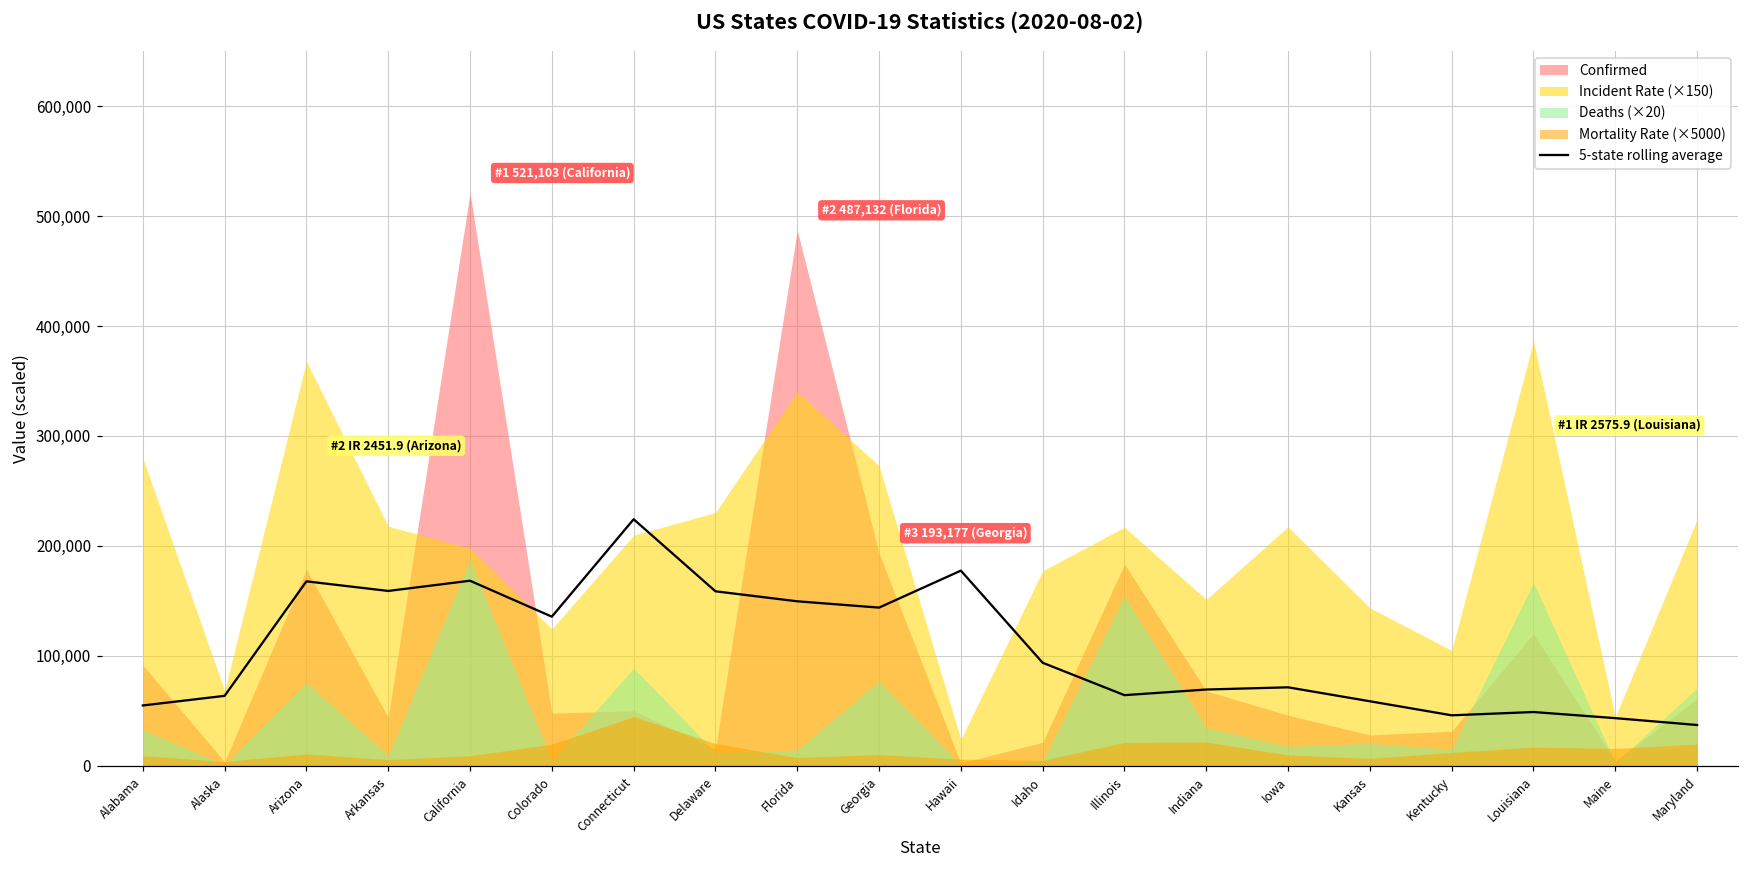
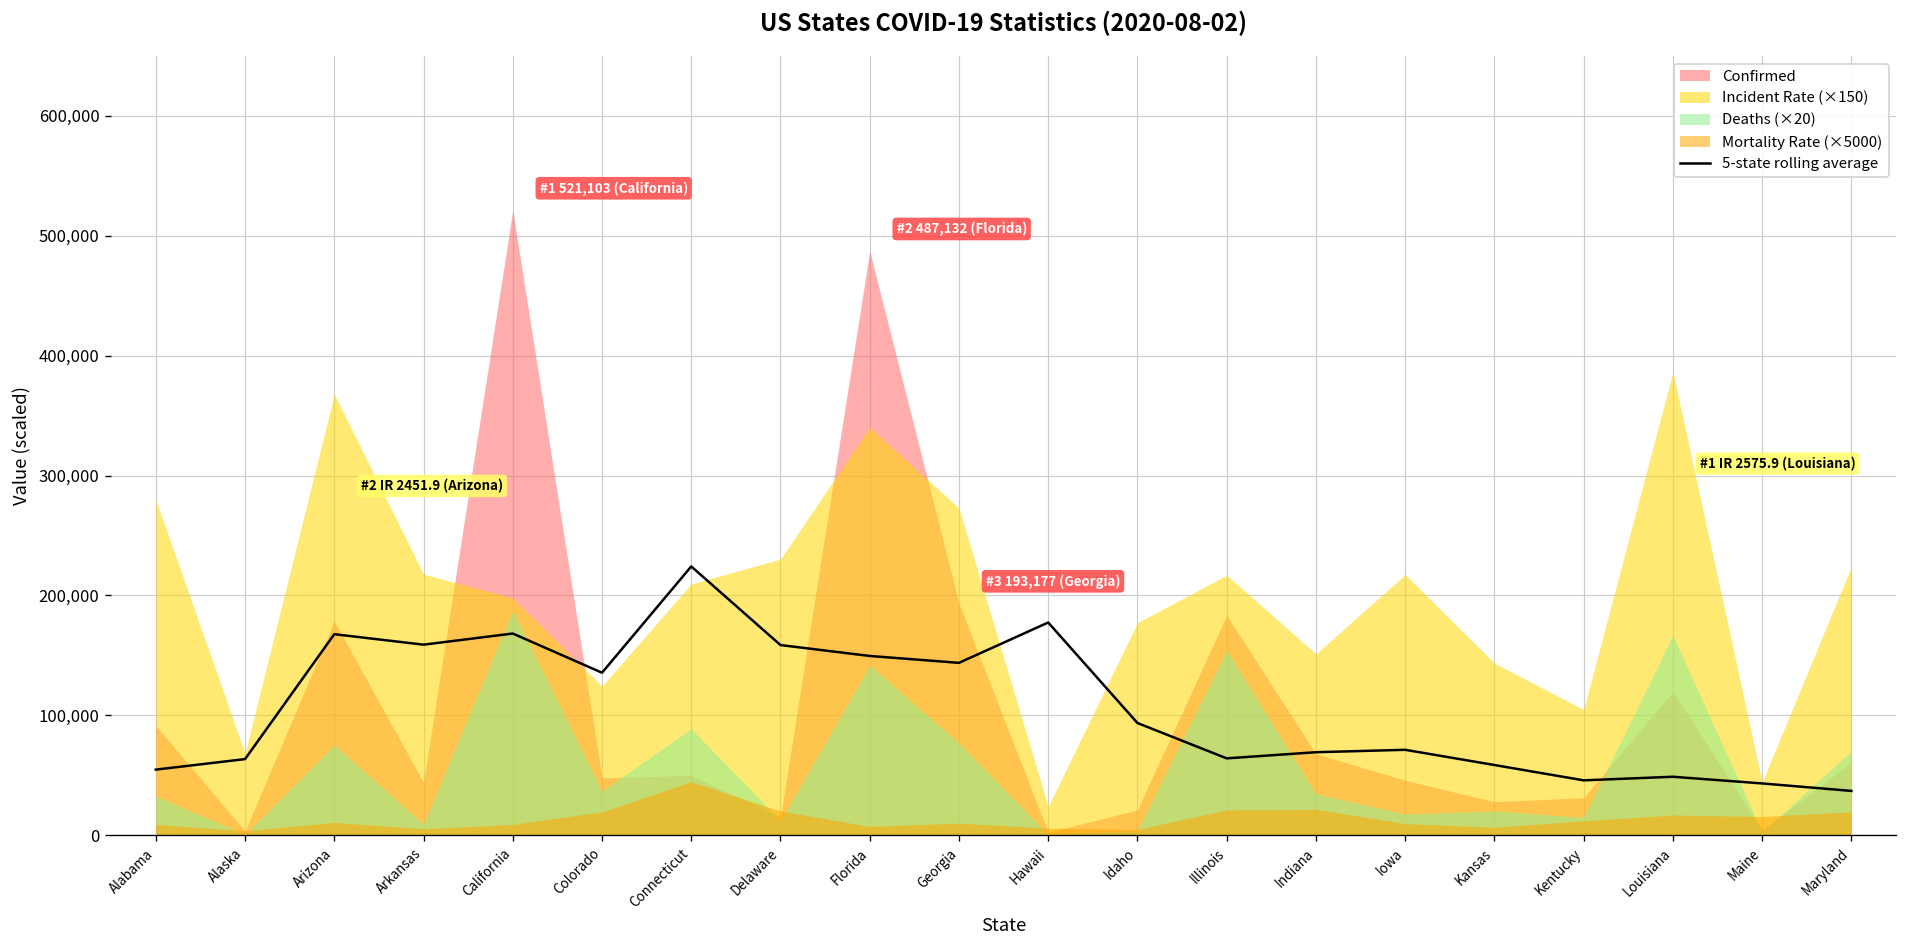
Deaths (×20), Colorado: 0 -> 40,000
Deaths (×20), Florida: 10,000 -> 140,000
